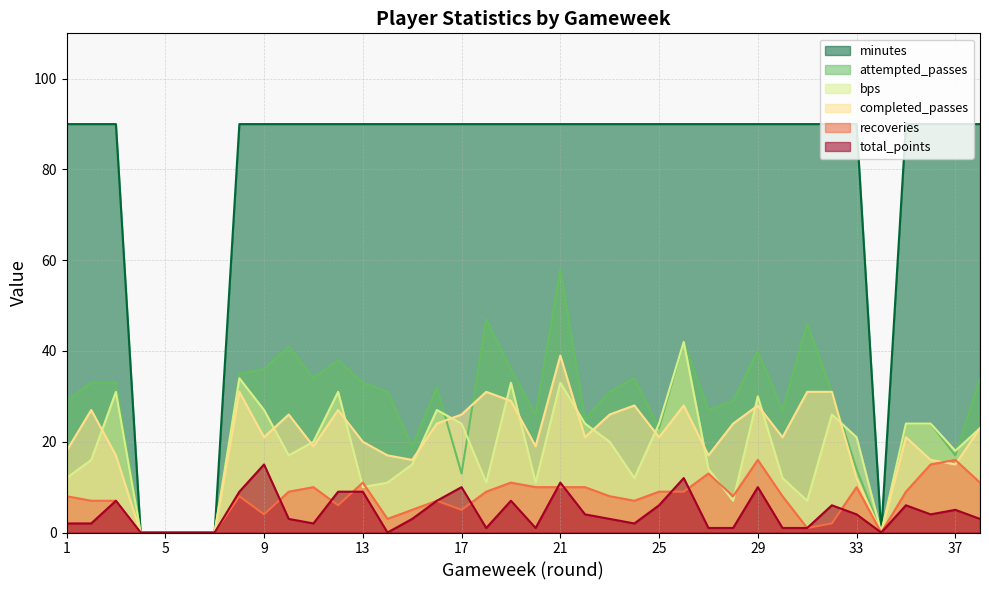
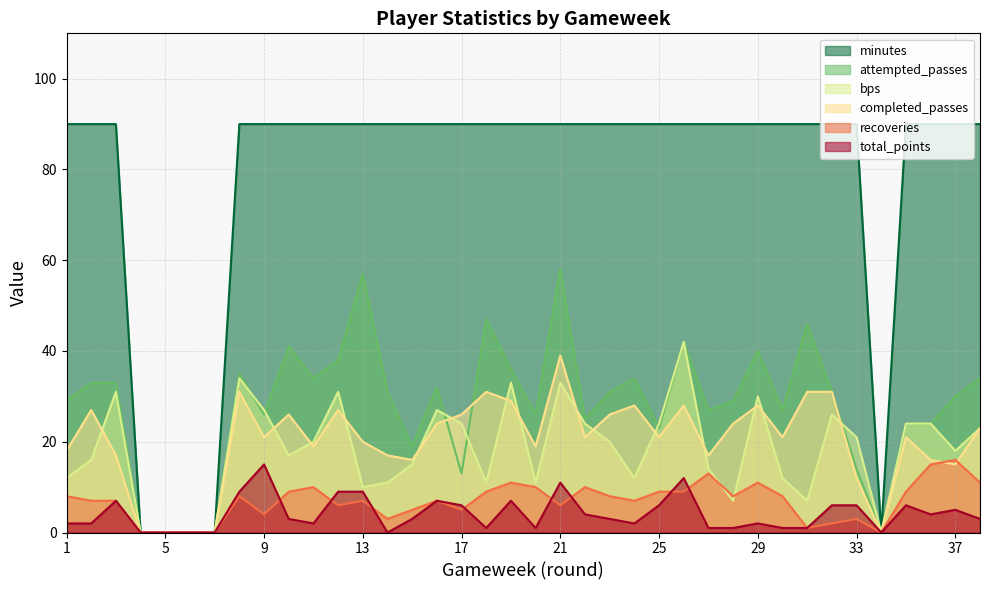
attempted_passes, 9: 36 -> 26
attempted_passes, 13: 33 -> 57
recoveries, 13: 11 -> 7
total_points, 17: 10 -> 6
recoveries, 21: 10 -> 6
recoveries, 29: 16 -> 11
total_points, 29: 10 -> 2
recoveries, 33: 10 -> 3
total_points, 33: 4 -> 6
attempted_passes, 37: 17 -> 30
